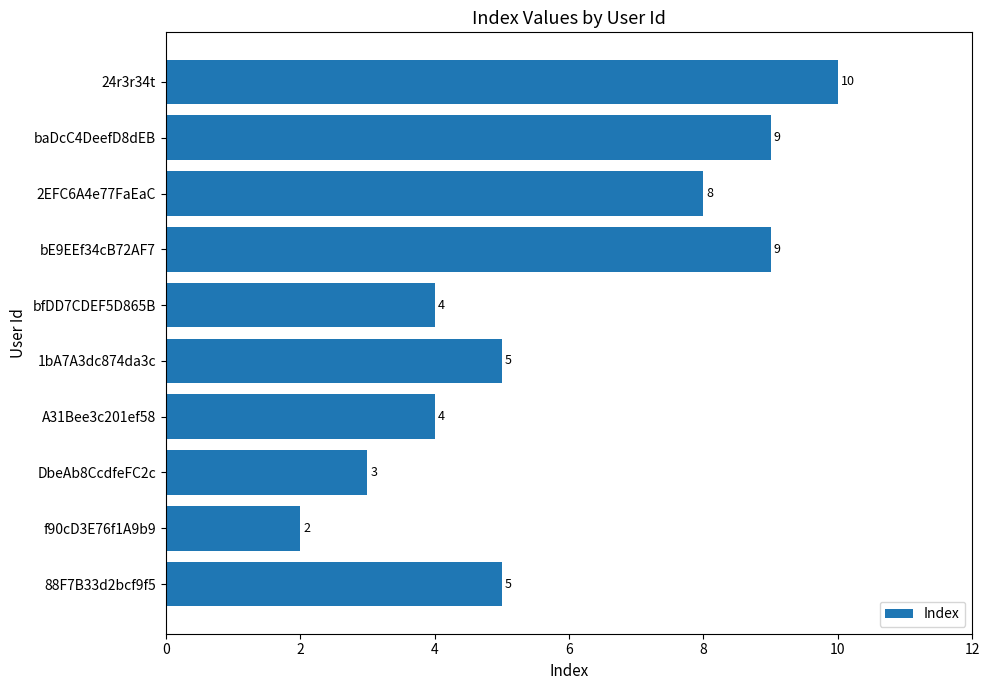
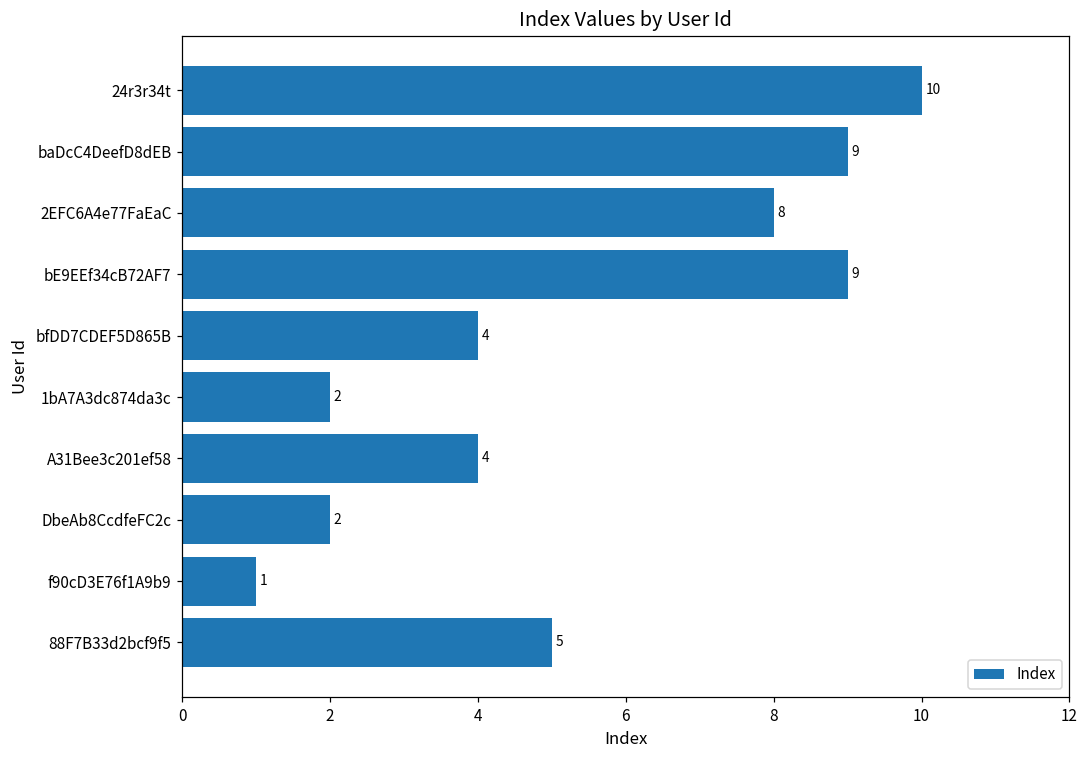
1bA7A3dc874da3c: 5 -> 2
DbeAb8CcdfeFC2c: 3 -> 2
f90cD3E76f1A9b9: 2 -> 1
